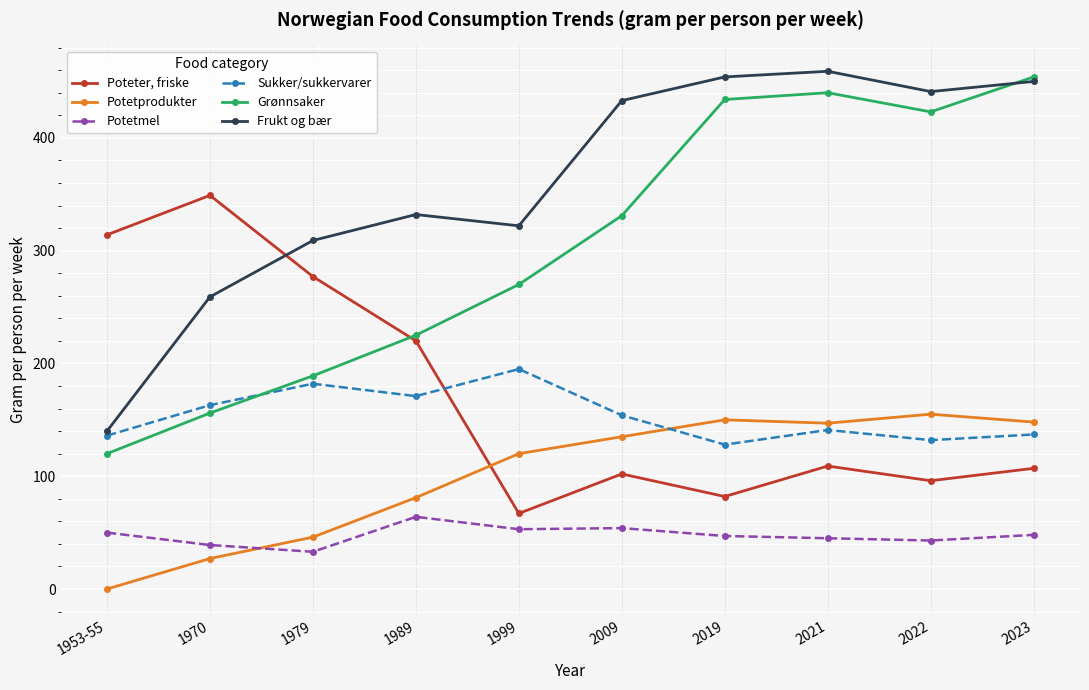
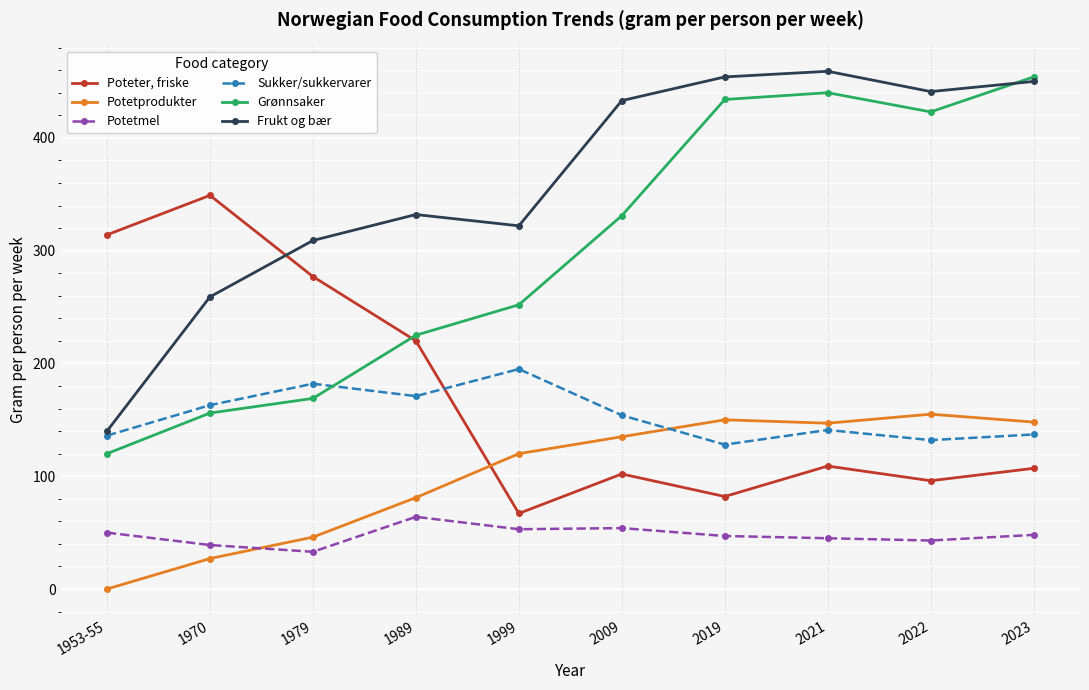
Grønnsaker, 1979: 189 -> 169
Grønnsaker, 1999: 270 -> 252
